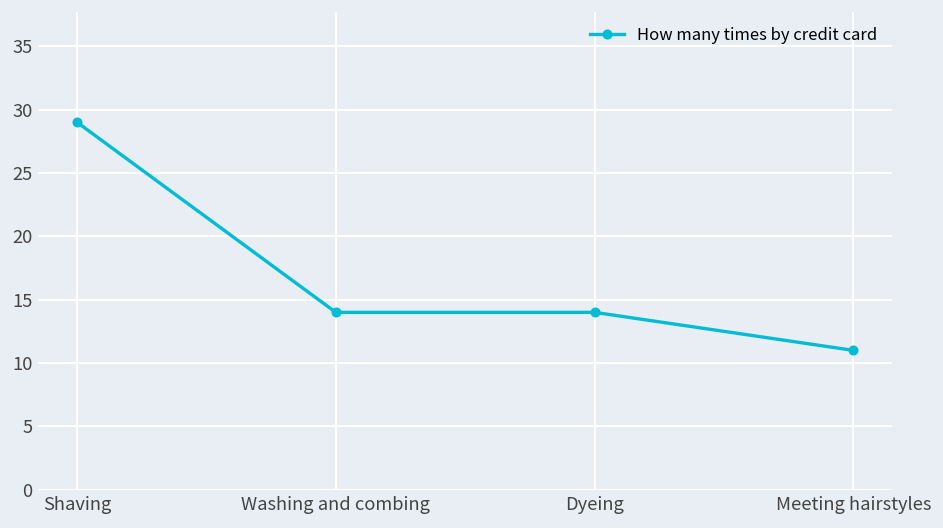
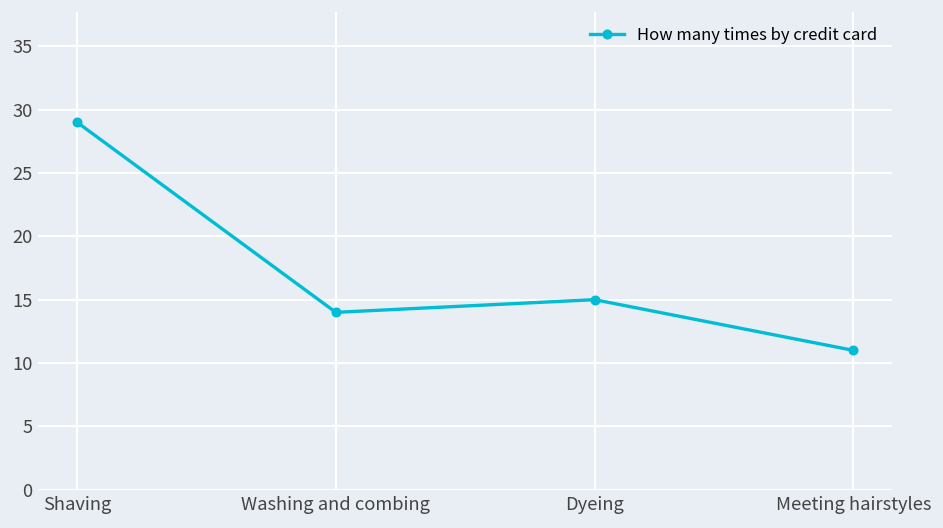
Dyeing: 14 -> 15
